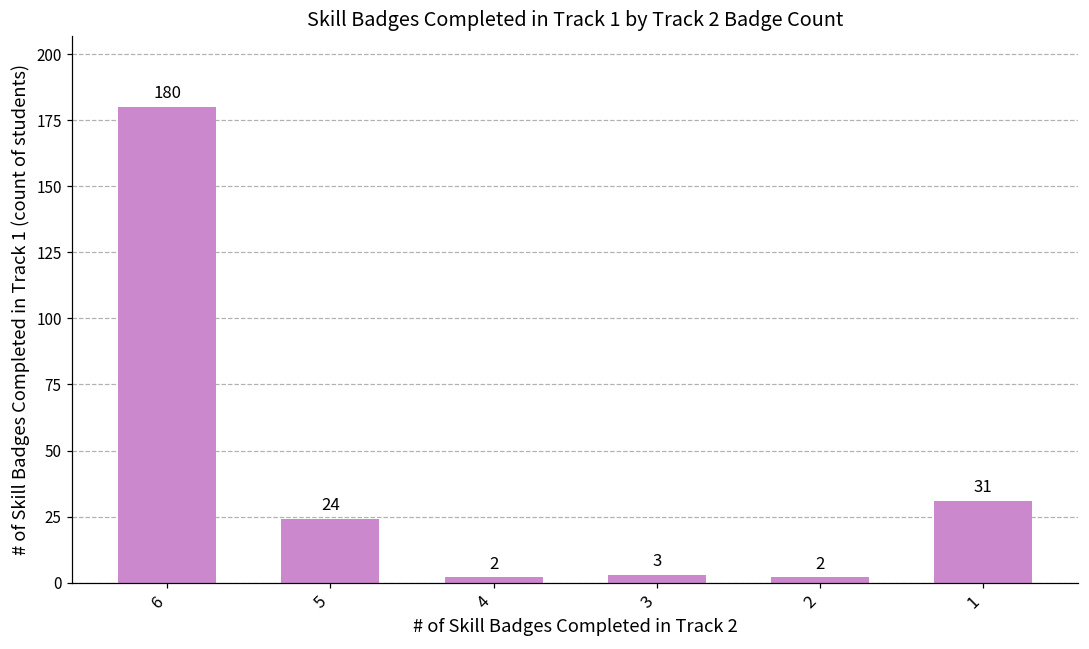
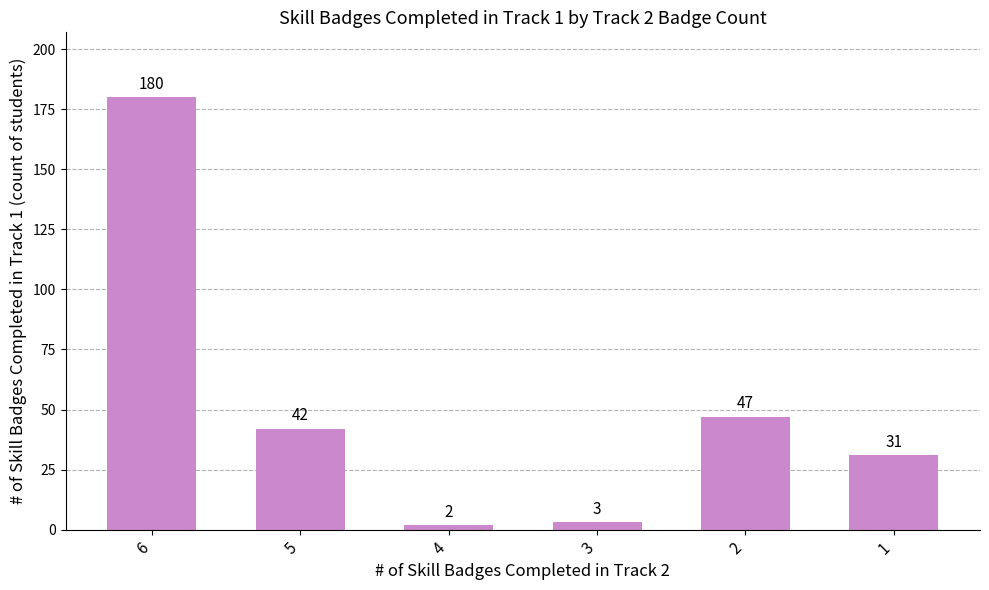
5: 24 -> 42
2: 2 -> 47
